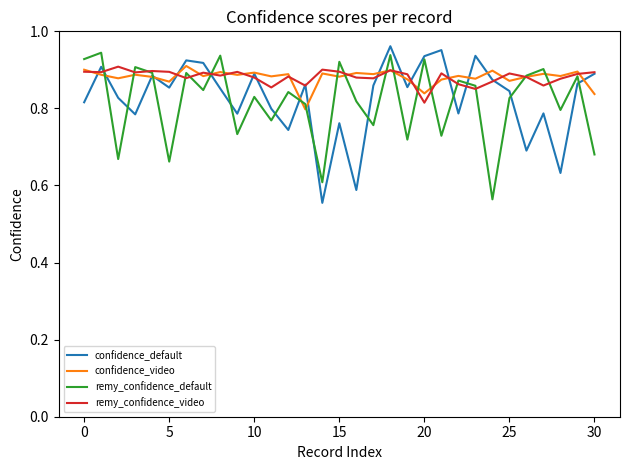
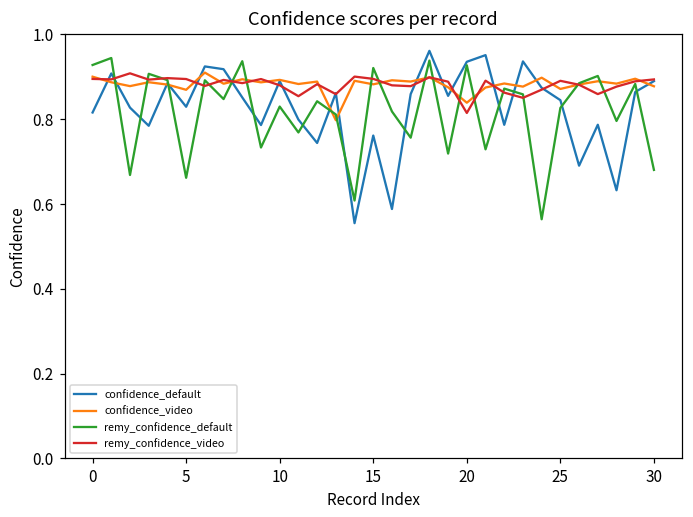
confidence_default, 5: 0.85 -> 0.83
confidence_video, 30: 0.84 -> 0.88
